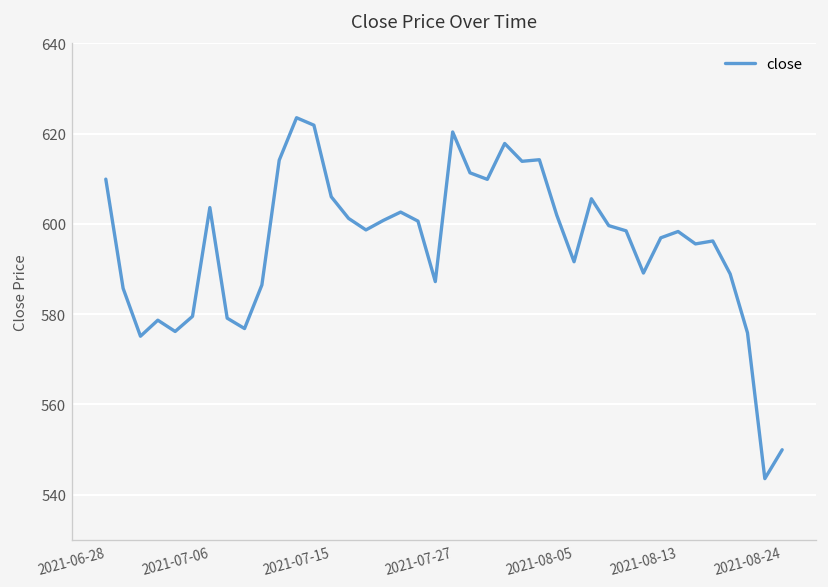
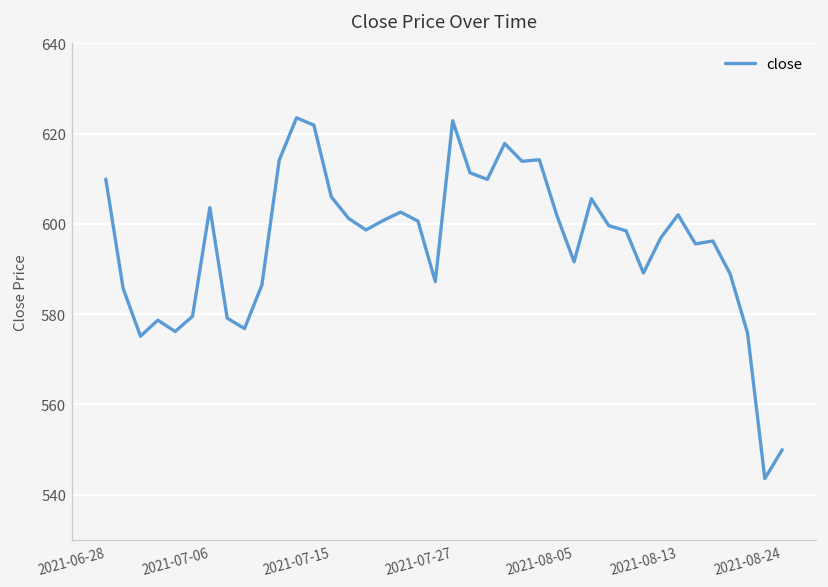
2021-07-27: 620 -> 623
2021-08-13: 598 -> 602
